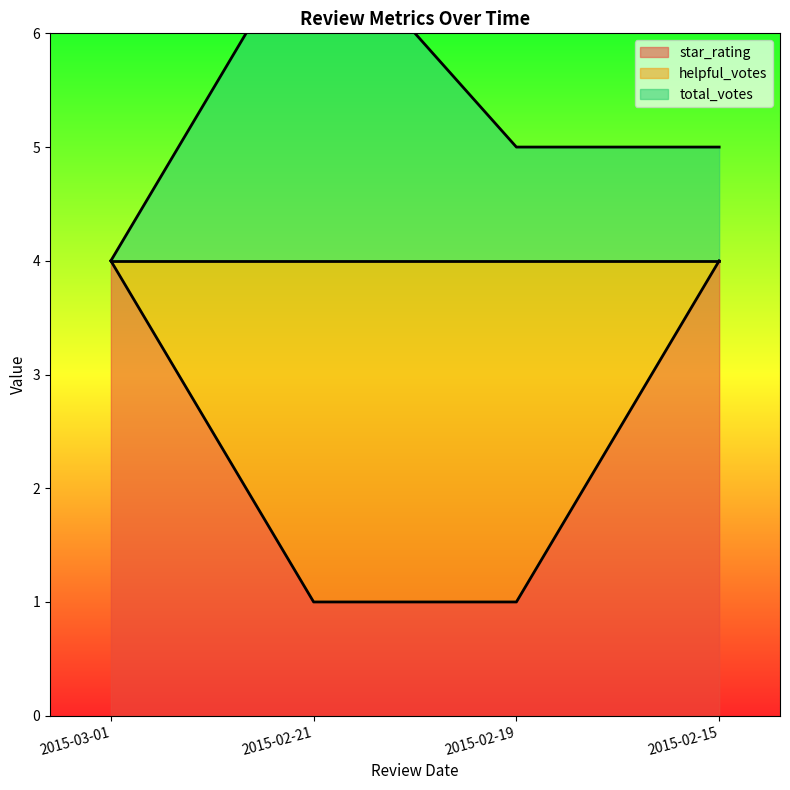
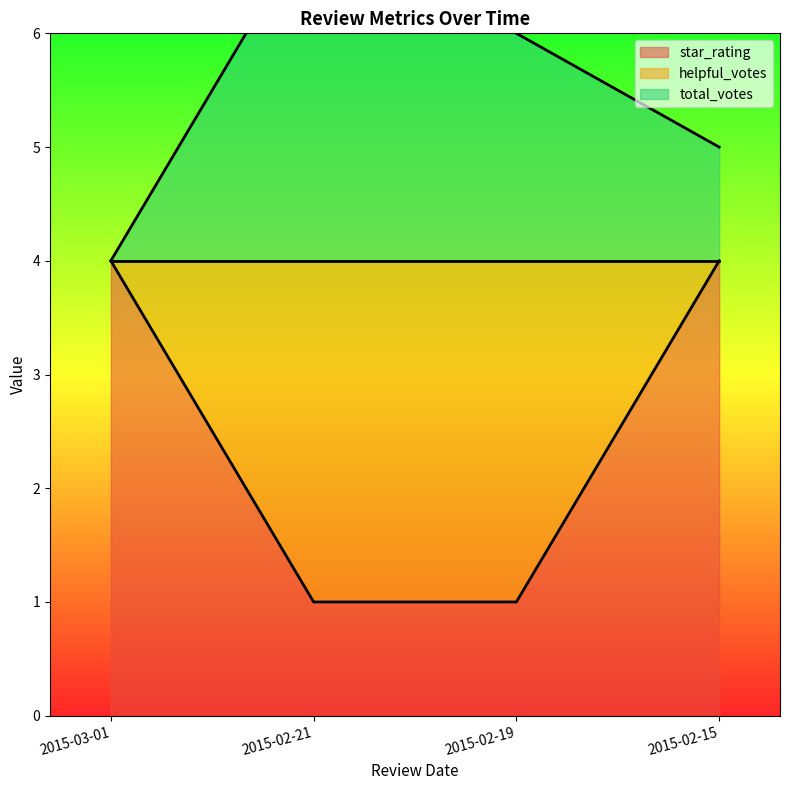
total_votes, 2015-02-19: 1 -> 2
